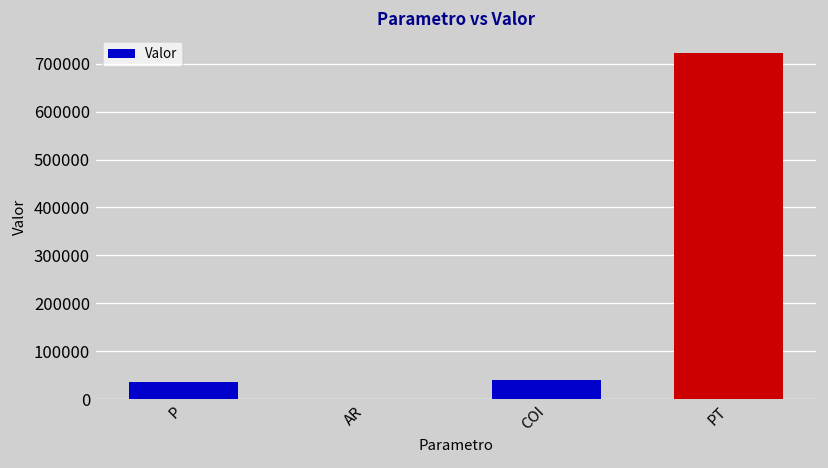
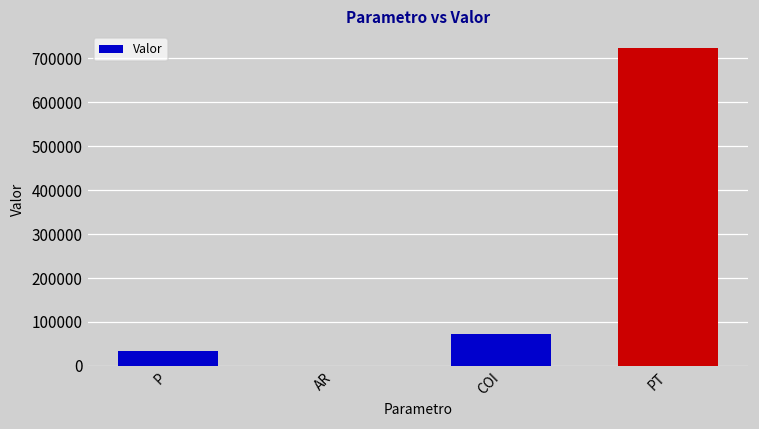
COI: 40000 -> 70000
